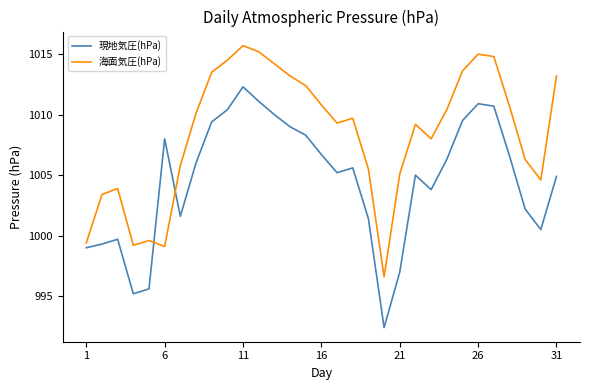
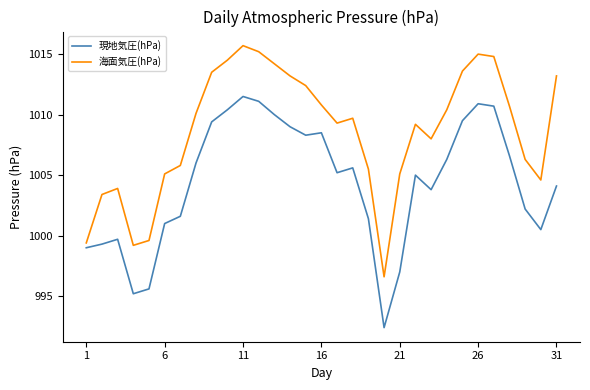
現地気圧(hPa), 6: 1008 -> 1001
海面気圧(hPa), 6: 999.1 -> 1005.1
現地気圧(hPa), 11: 1012.3 -> 1011.5
現地気圧(hPa), 16: 1006.7 -> 1008.5
現地気圧(hPa), 31: 1004.9 -> 1004.1
